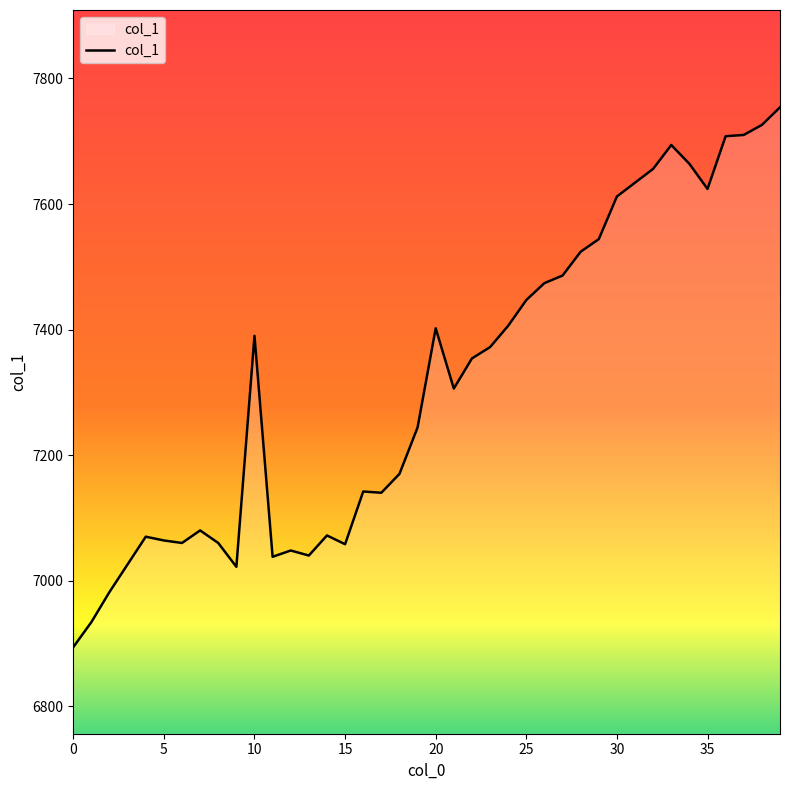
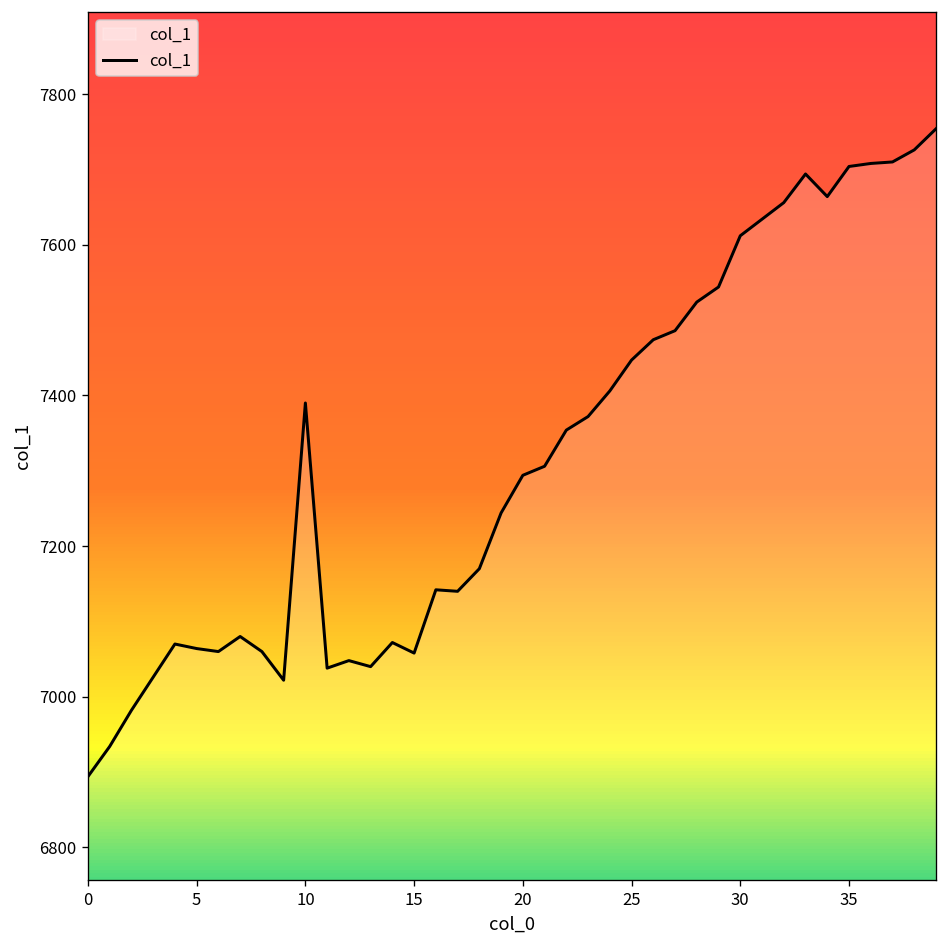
20: 7400 -> 7290
35: 7620 -> 7700
